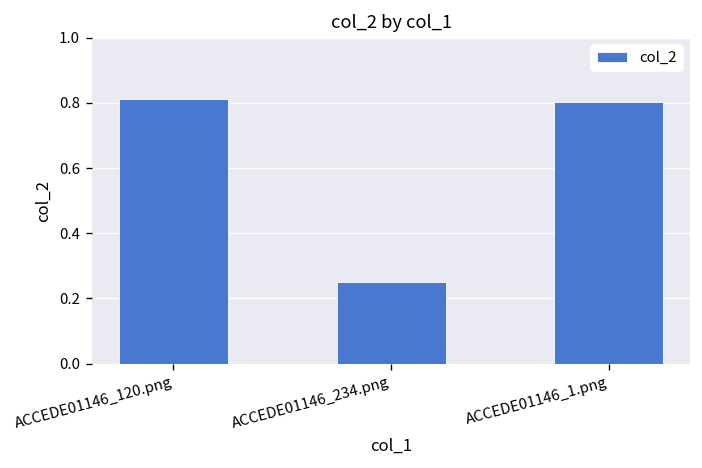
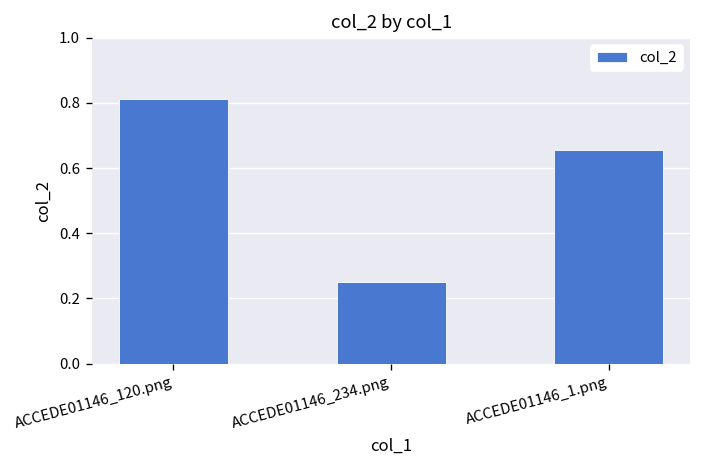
ACCEDE01146_1.png: 0.80 -> 0.66
